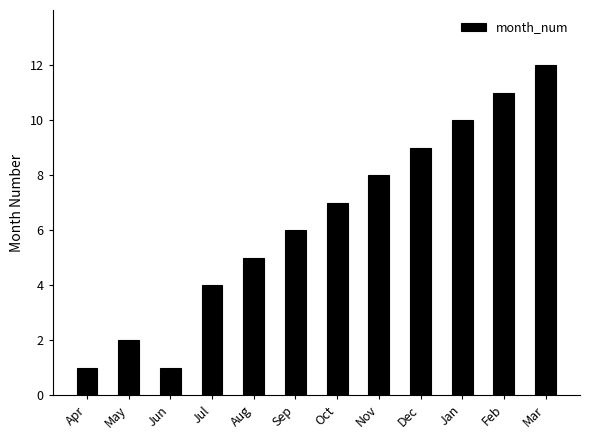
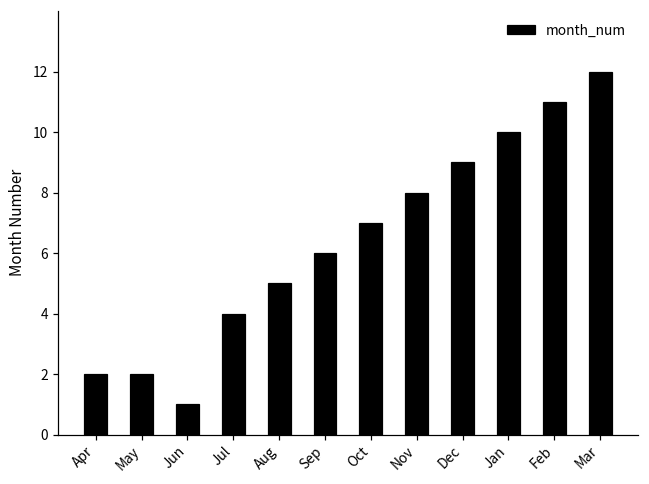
Apr: 1 -> 2
